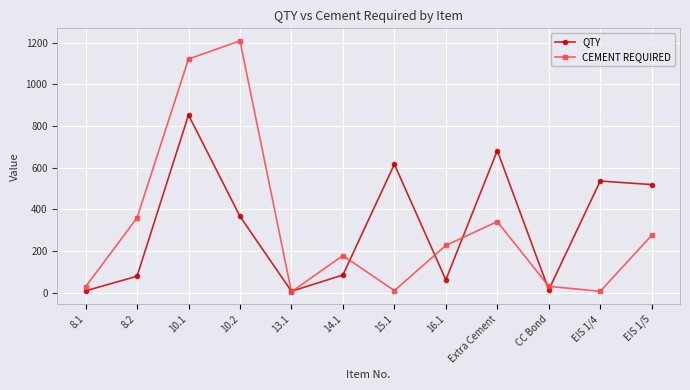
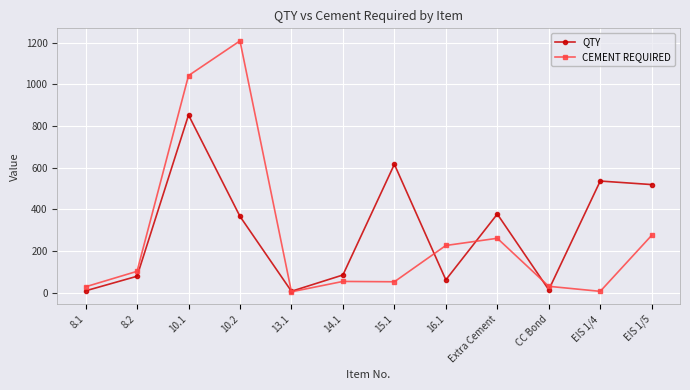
CEMENT REQUIRED, 8.2: 360 -> 100
CEMENT REQUIRED, 10.1: 1120 -> 1040
CEMENT REQUIRED, 14.1: 180 -> 50
CEMENT REQUIRED, 15.1: 10 -> 50
QTY, Extra Cement: 680 -> 380
CEMENT REQUIRED, Extra Cement: 340 -> 260
